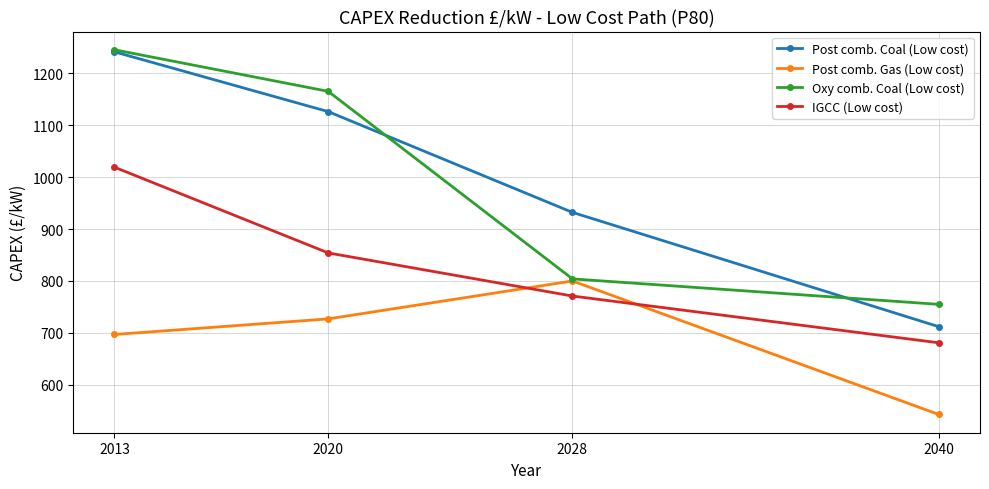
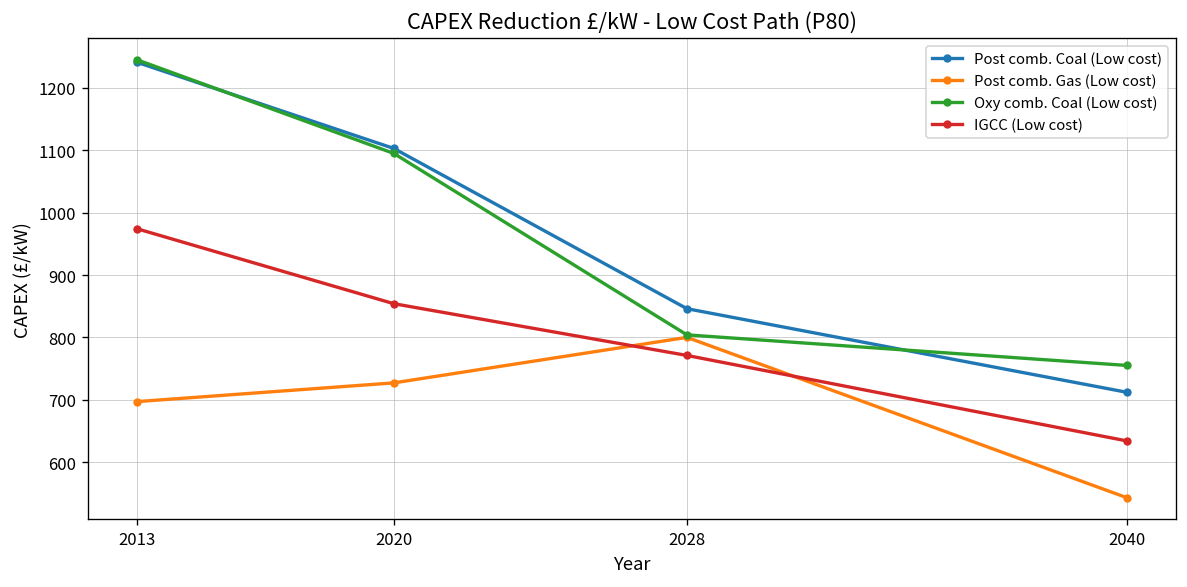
IGCC (Low cost), 2013: 1020 -> 970
Post comb. Coal (Low cost), 2020: 1130 -> 1100
Oxy comb. Coal (Low cost), 2020: 1170 -> 1100
Post comb. Coal (Low cost), 2028: 930 -> 850
IGCC (Low cost), 2040: 680 -> 630
